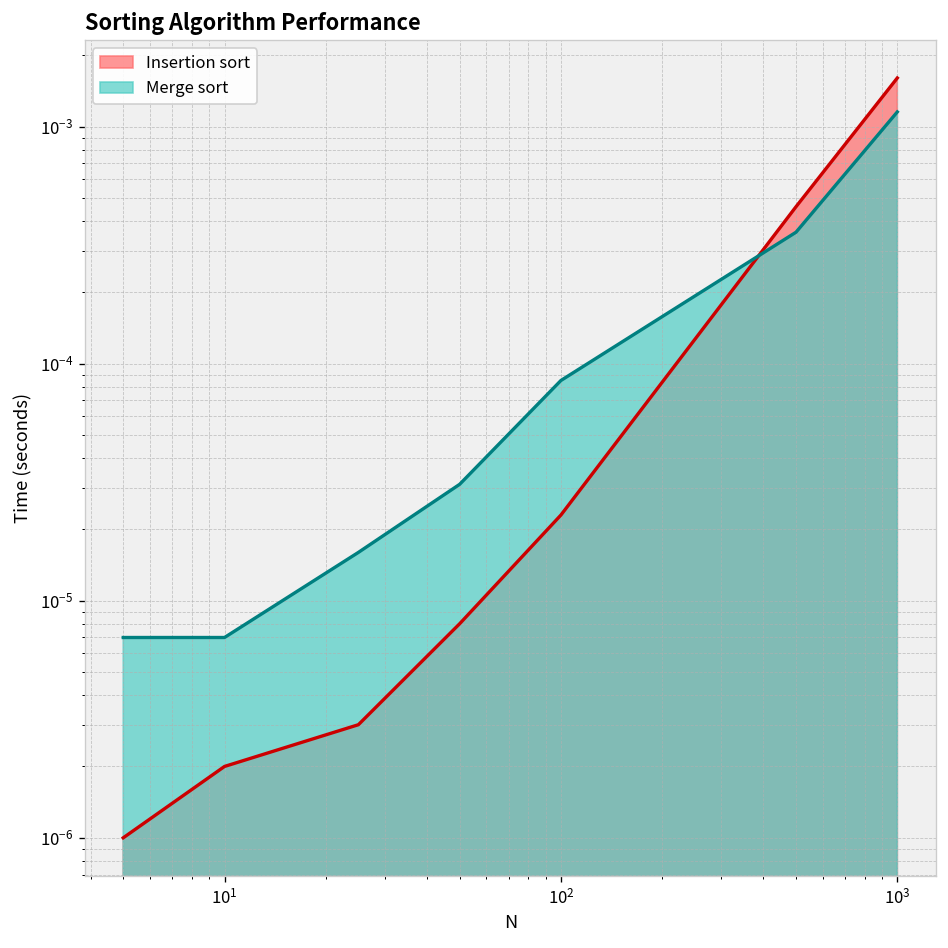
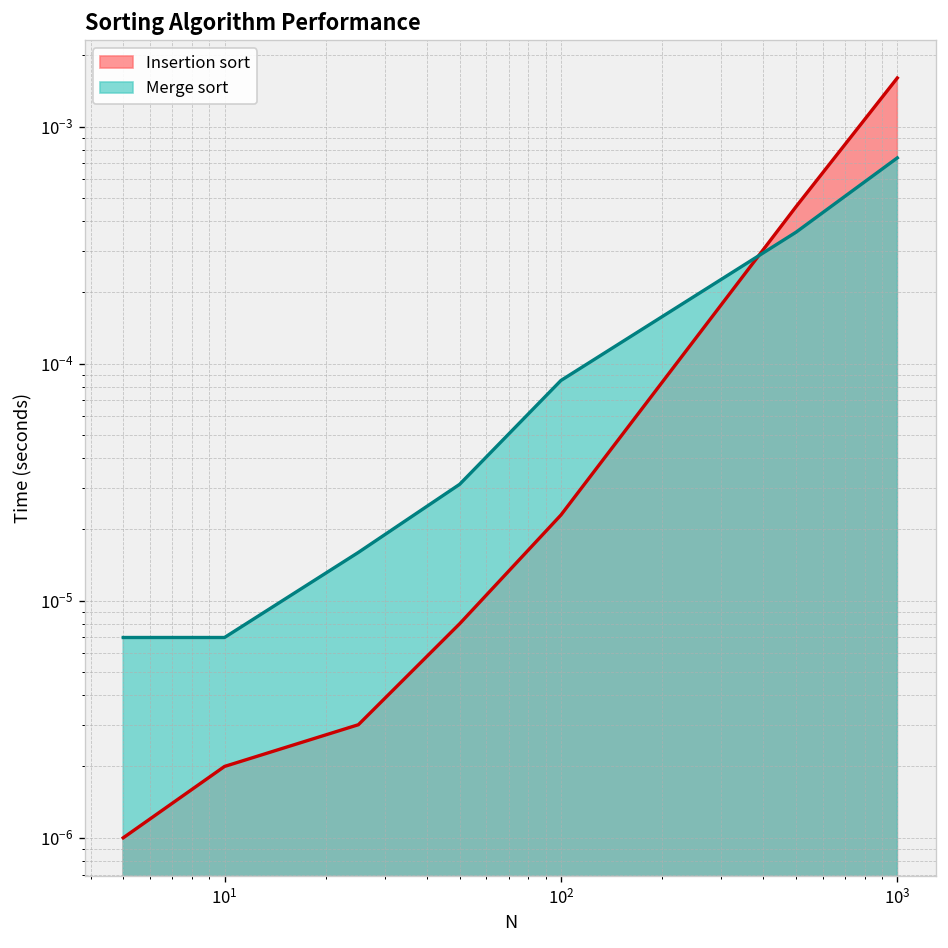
Merge sort, 10^3: 0.0012 -> 0.00074
